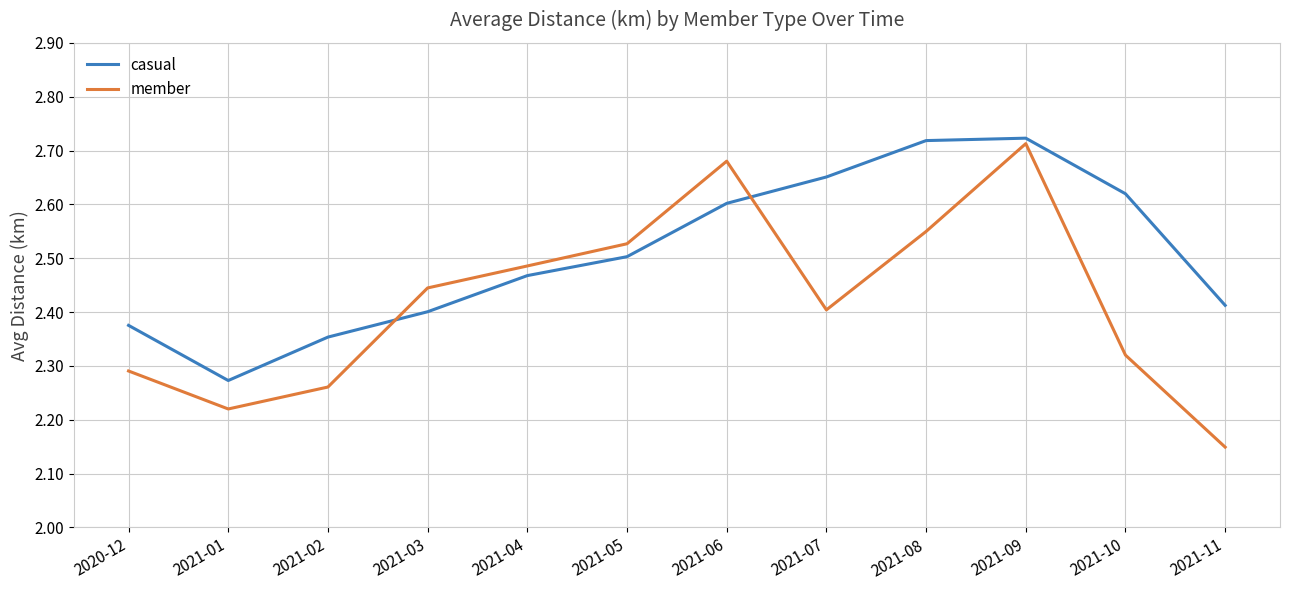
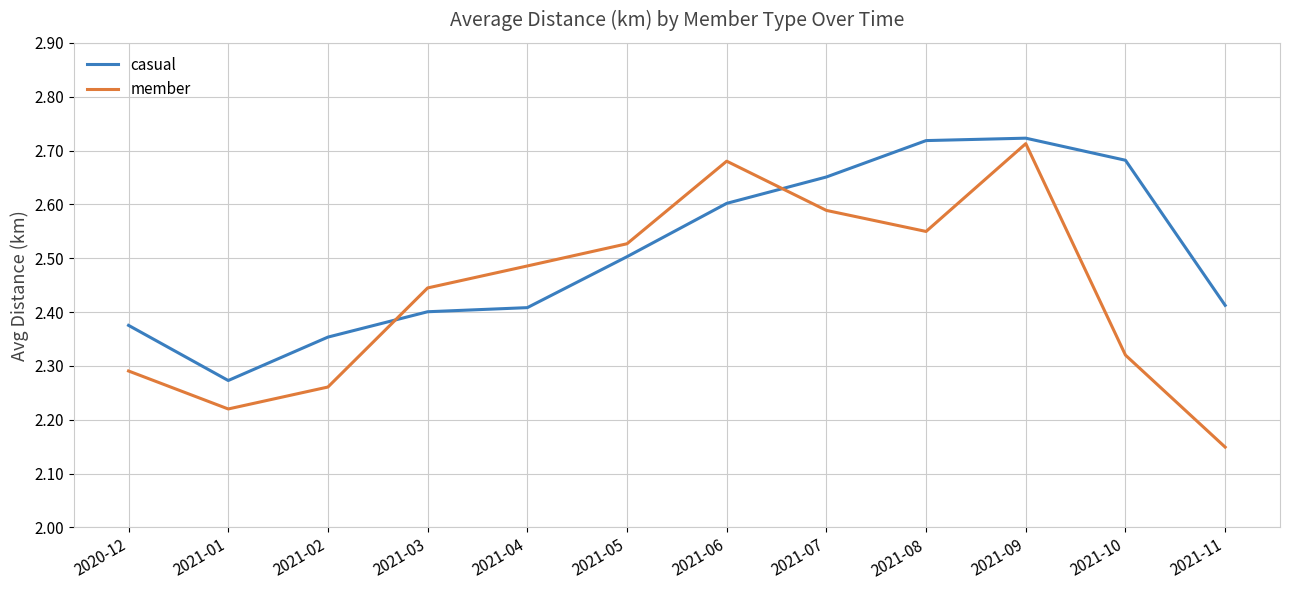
casual, 2021-04: 2.47 -> 2.41
member, 2021-07: 2.40 -> 2.59
casual, 2021-10: 2.62 -> 2.68
